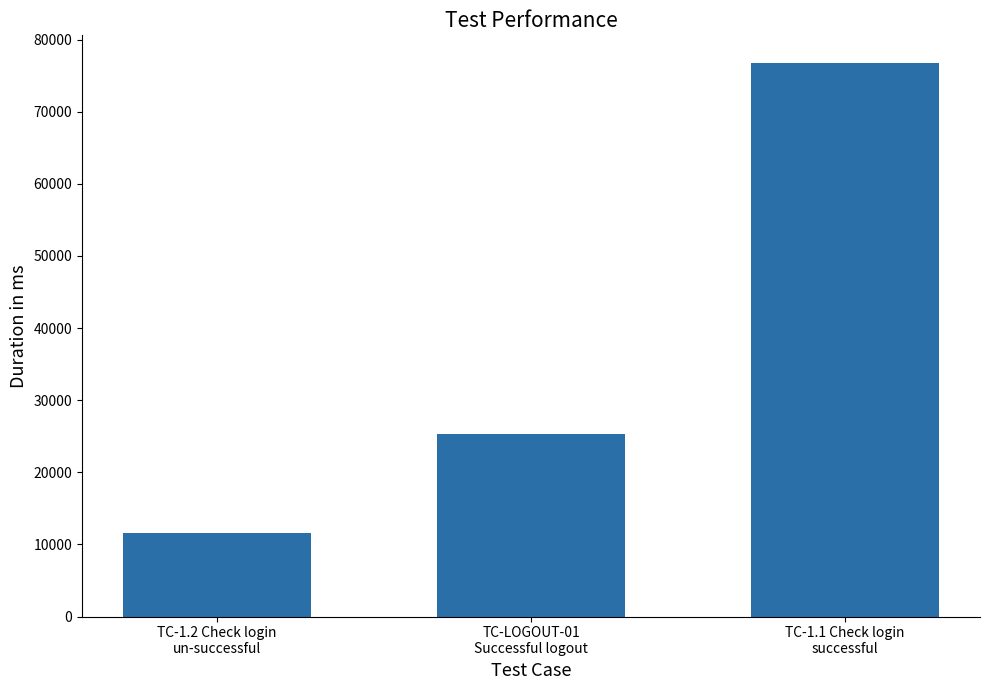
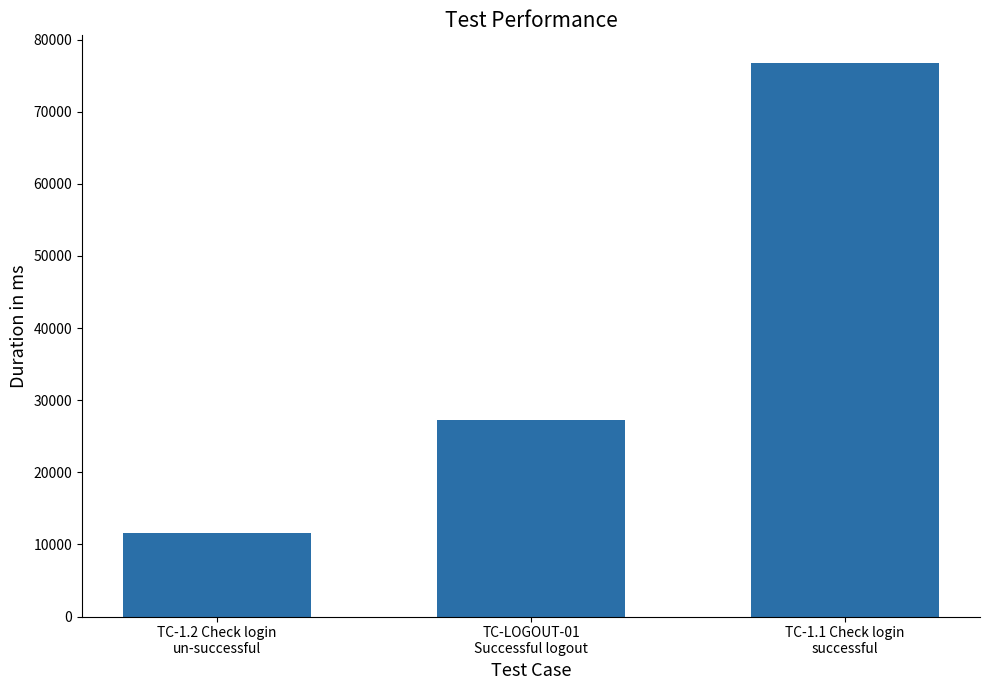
TC-LOGOUT-01 Successful logout: 25000 -> 27000
